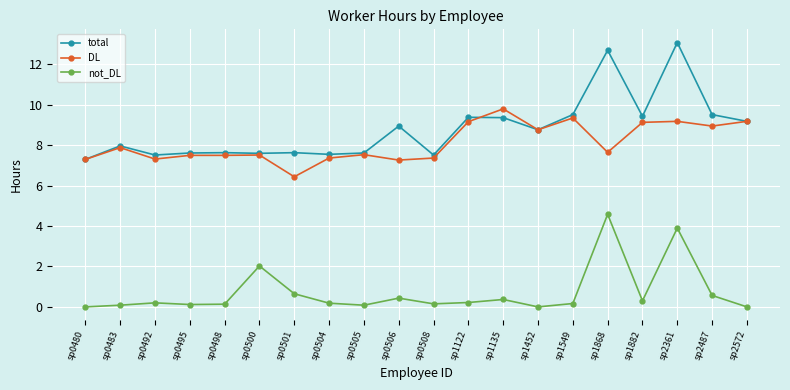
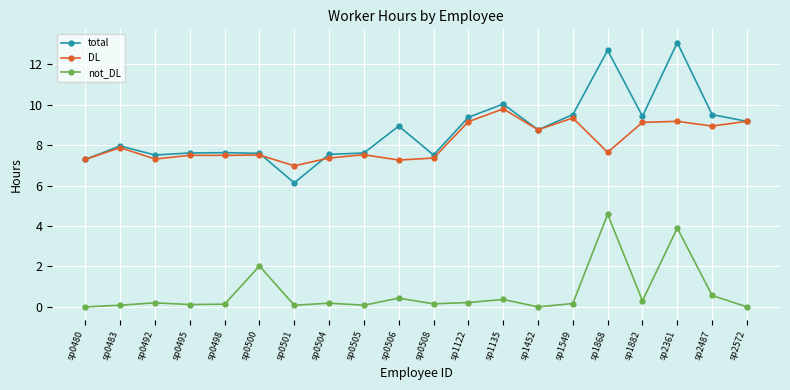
total, sp0501: 7.6 -> 6.1
DL, sp0501: 6.4 -> 7.0
not_DL, sp0501: 0.7 -> 0.1
total, sp1135: 9.4 -> 10.0
